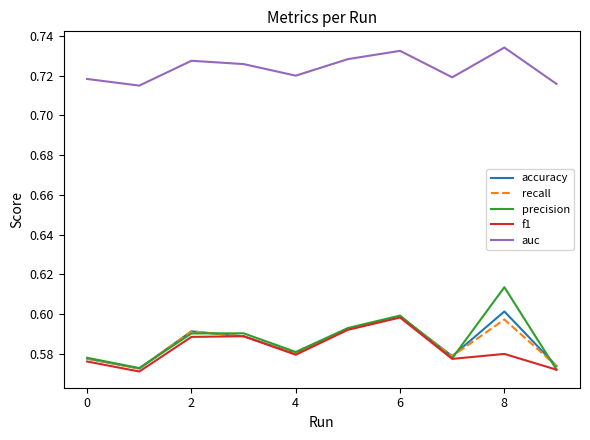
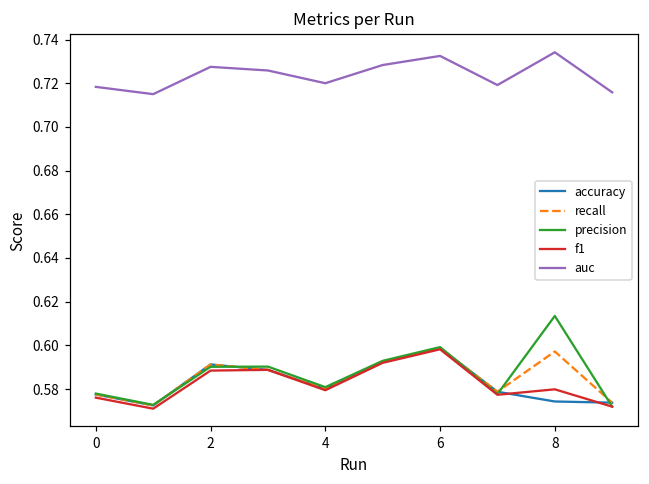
accuracy, 8: 0.601 -> 0.574
